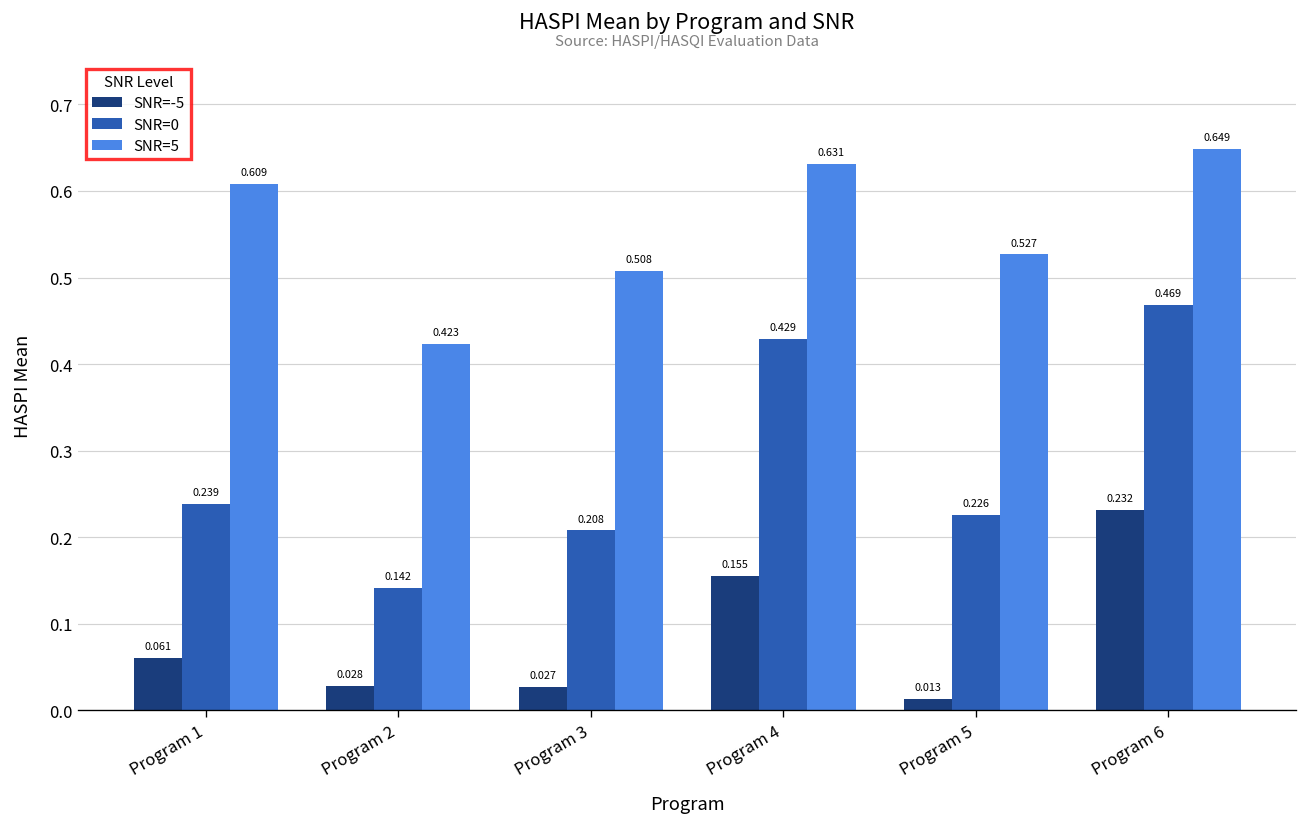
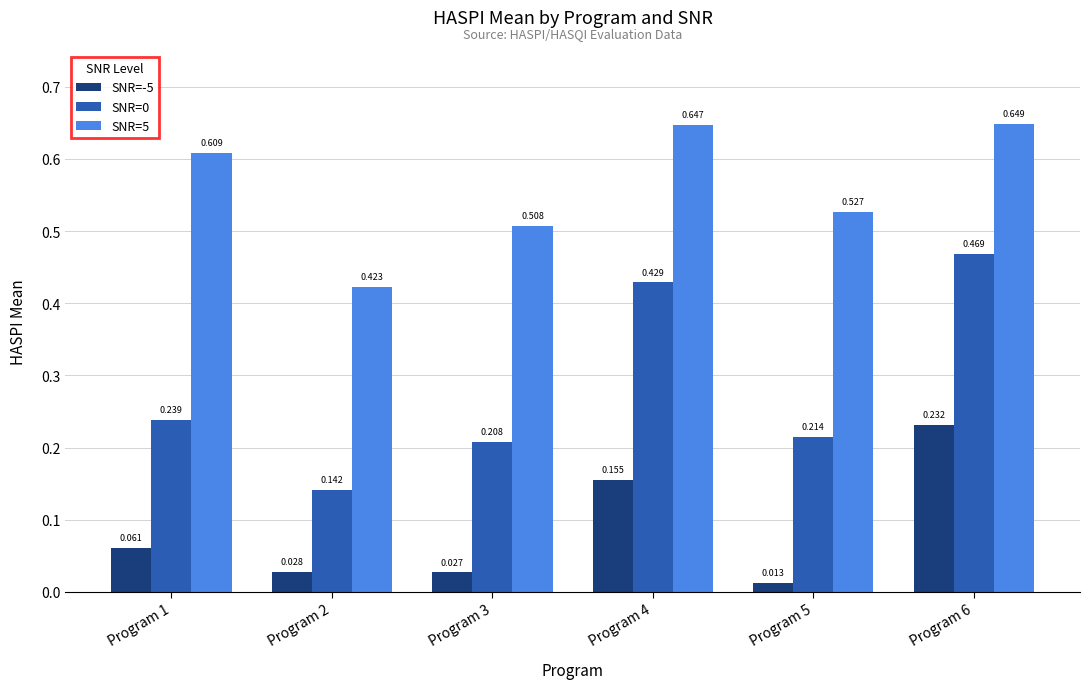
SNR=5, Program 4: 0.631 -> 0.647
SNR=0, Program 5: 0.226 -> 0.214
